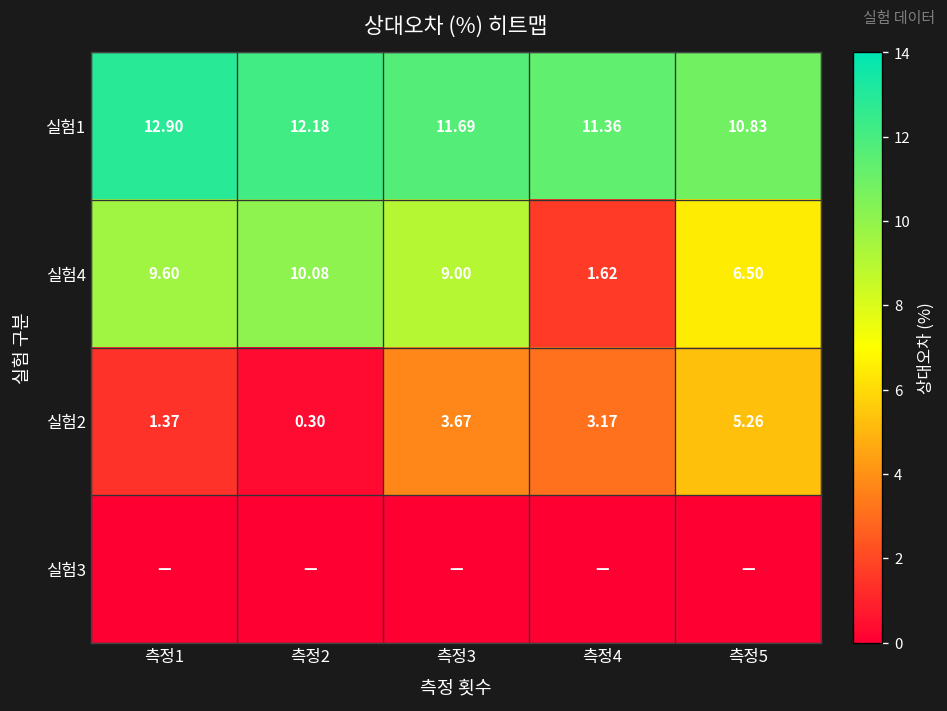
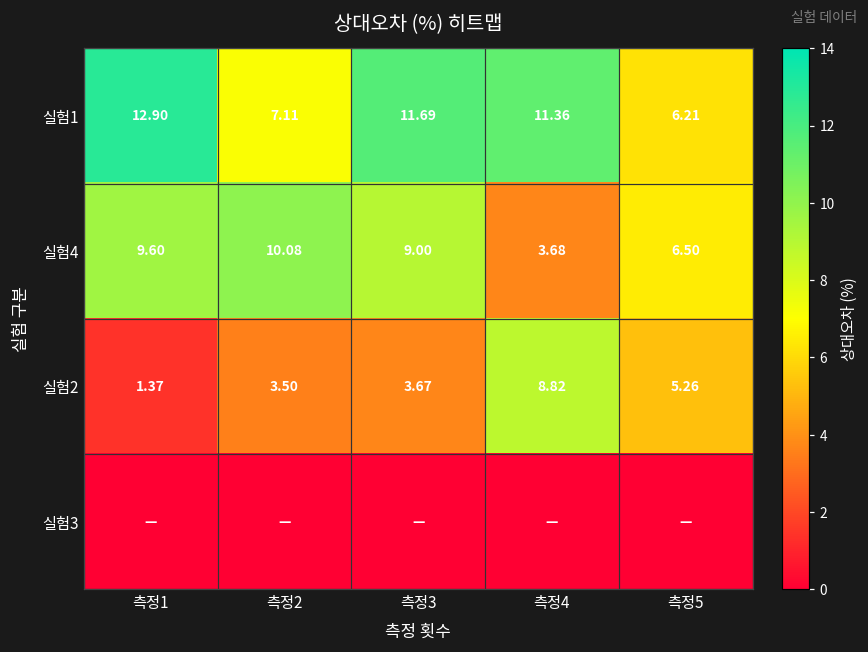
실험1, 측정2: 12.18 -> 7.11
실험1, 측정5: 10.83 -> 6.21
실험4, 측정4: 1.62 -> 3.68
실험2, 측정2: 0.30 -> 3.50
실험2, 측정4: 3.17 -> 8.82
